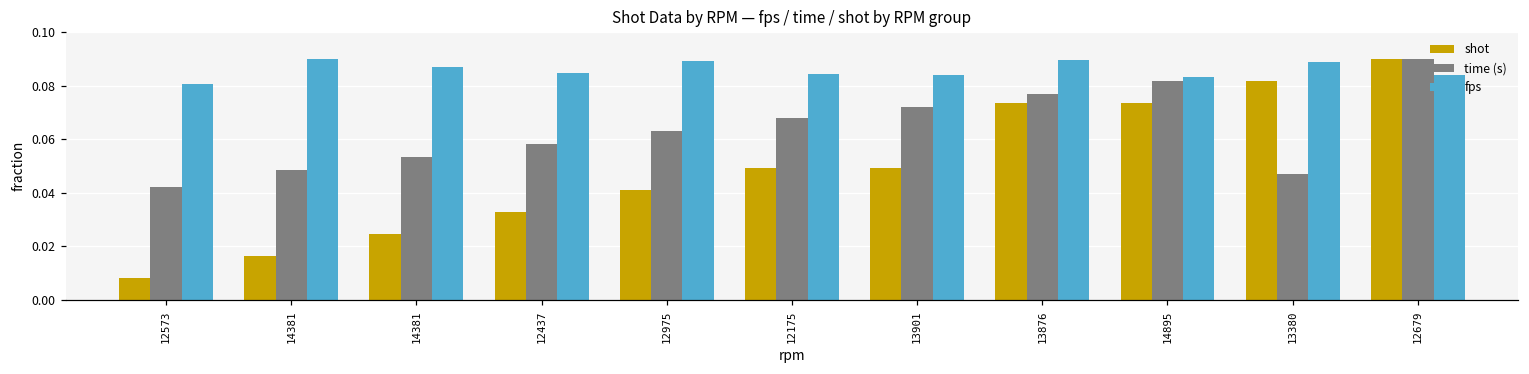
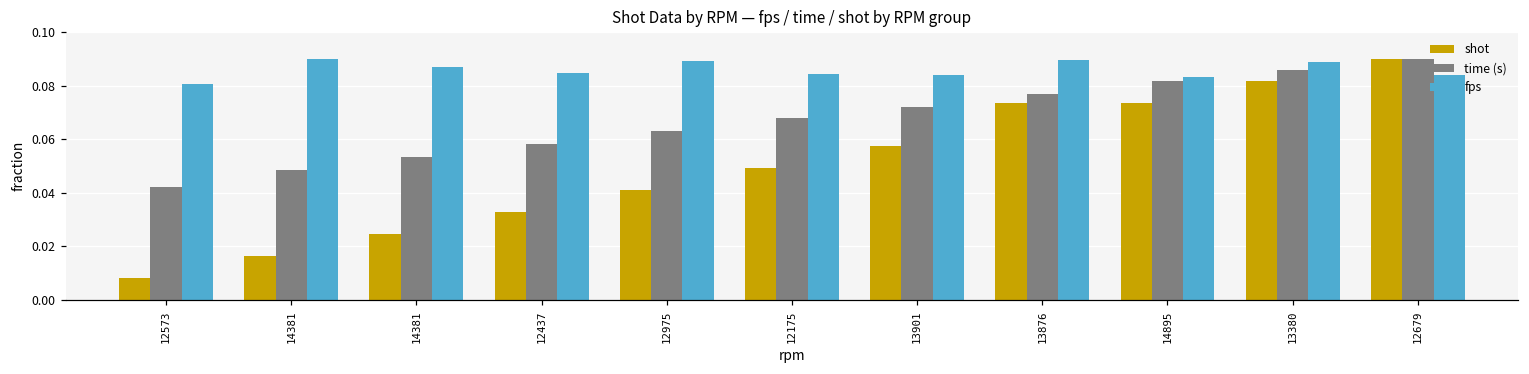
shot, 13901: 0.049 -> 0.057
time (s), 13380: 0.047 -> 0.086
